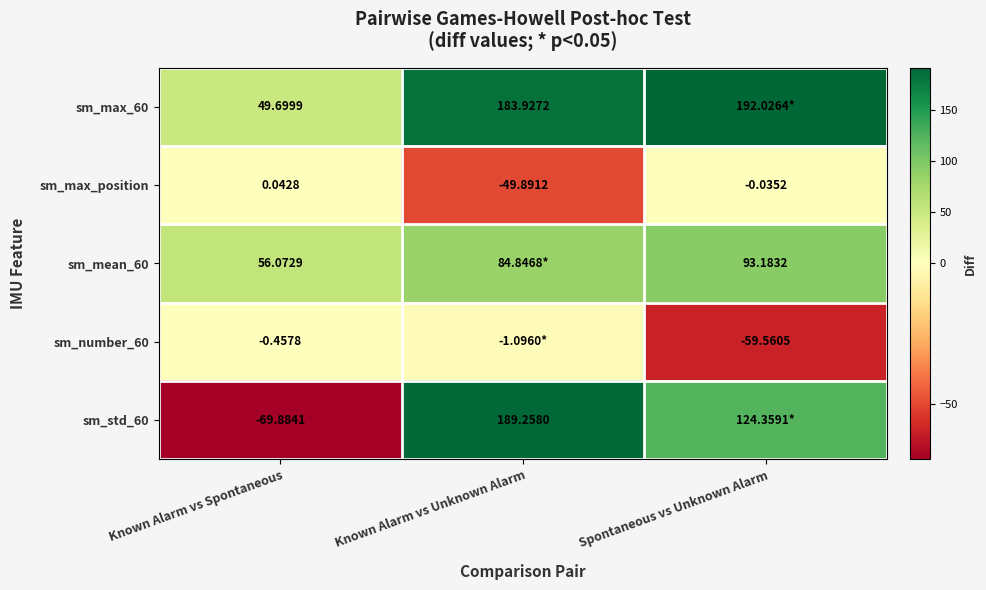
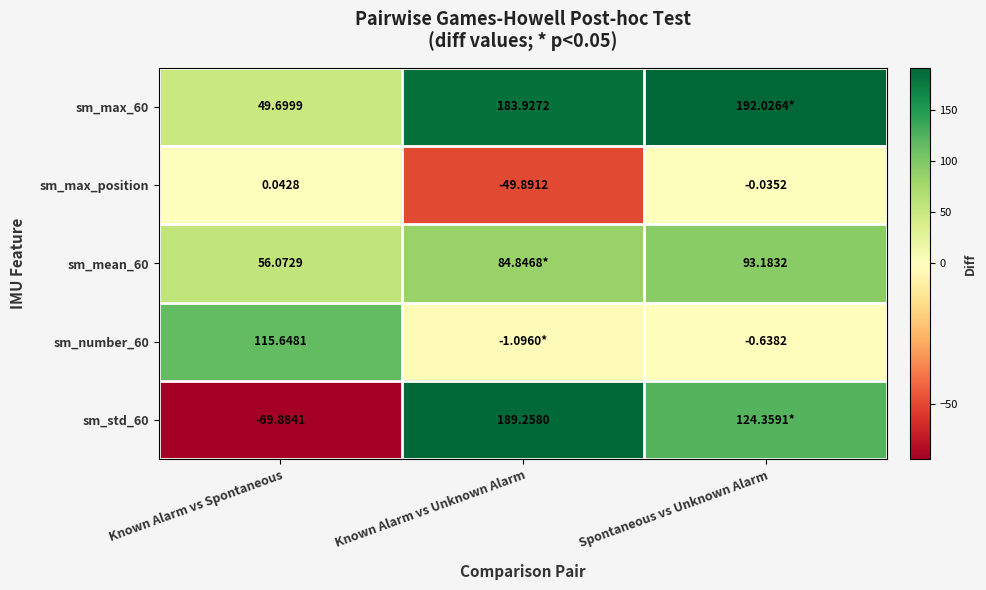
sm_number_60, Known Alarm vs Spontaneous: -0.4578 -> 115.6481
sm_number_60, Spontaneous vs Unknown Alarm: -59.5605 -> -0.6382
